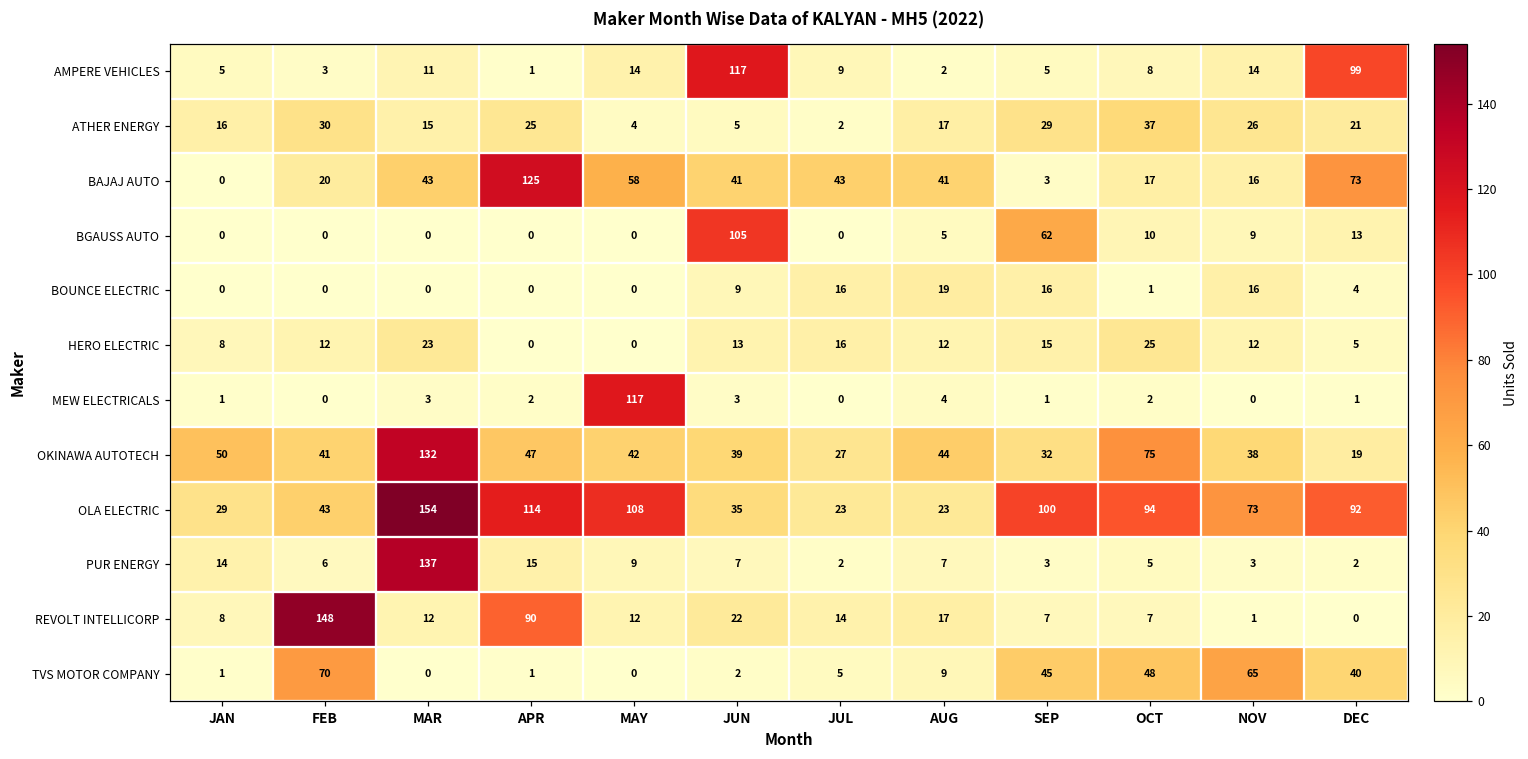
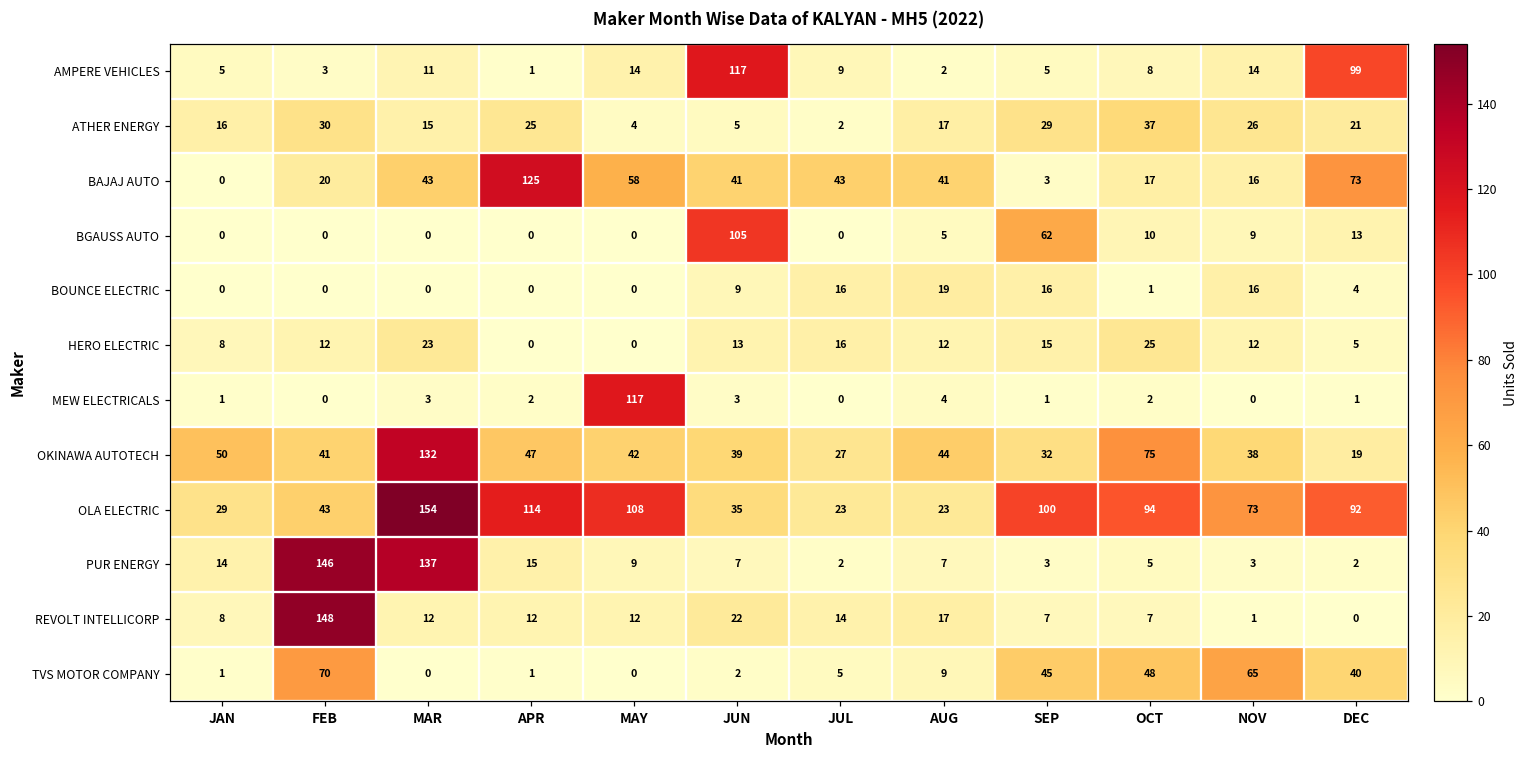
PUR ENERGY, FEB: 6 -> 146
REVOLT INTELLICORP, APR: 90 -> 12
